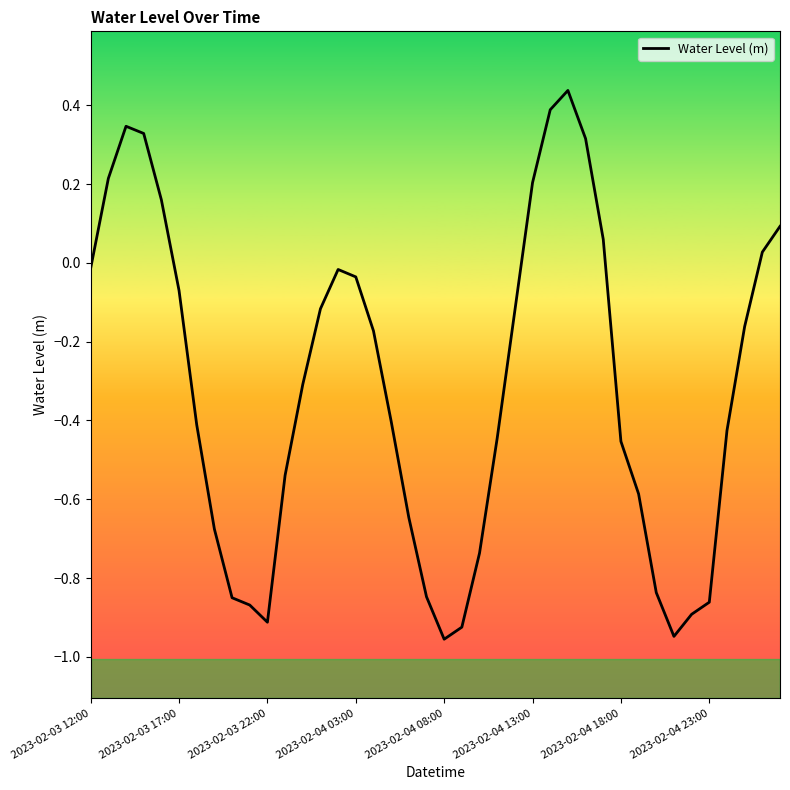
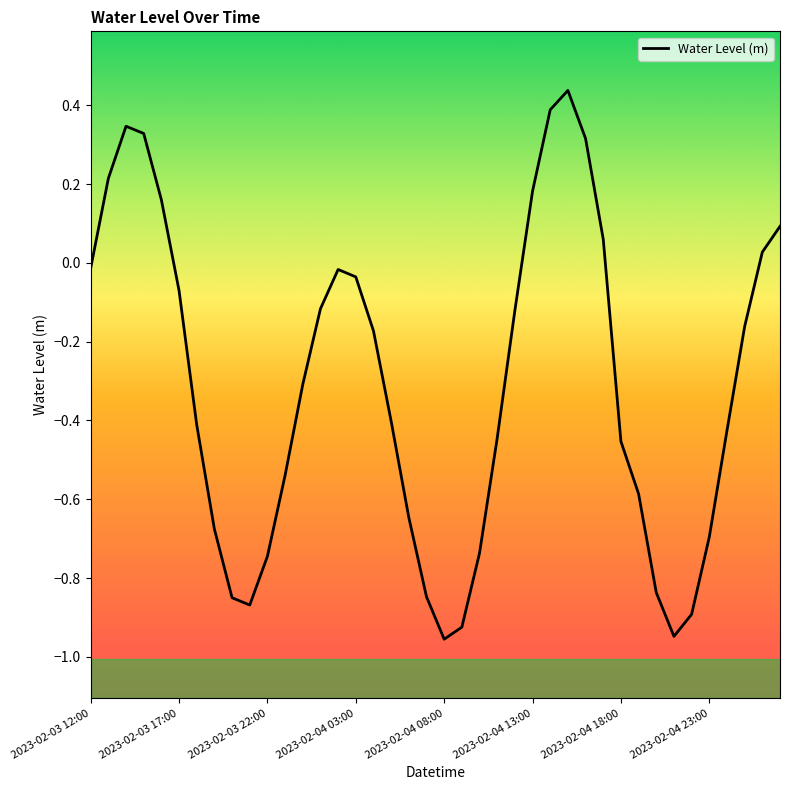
2023-02-03 22:00: -0.91 -> -0.74
2023-02-04 13:00: 0.20 -> 0.18
2023-02-04 23:00: -0.86 -> -0.70
